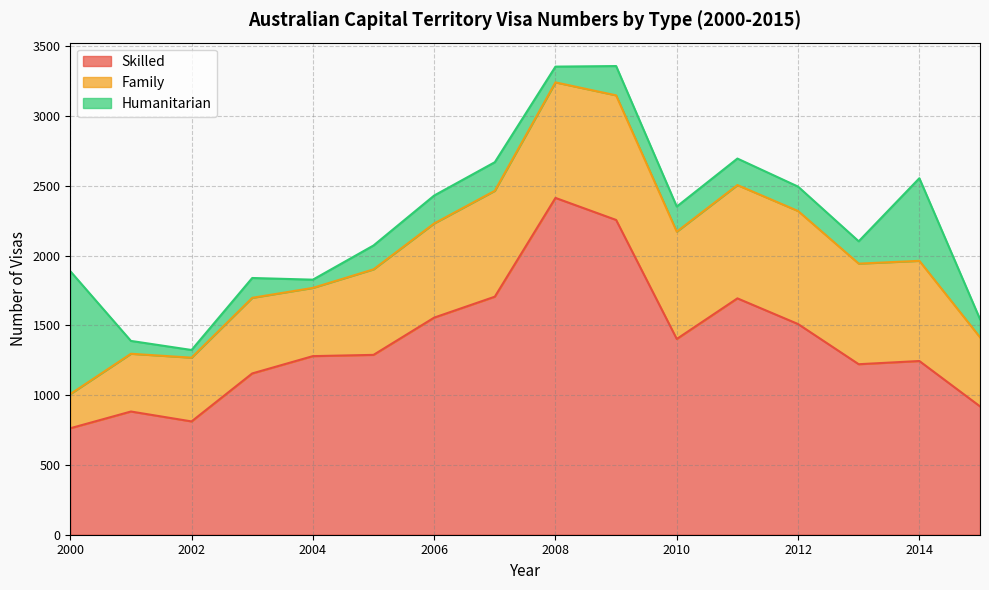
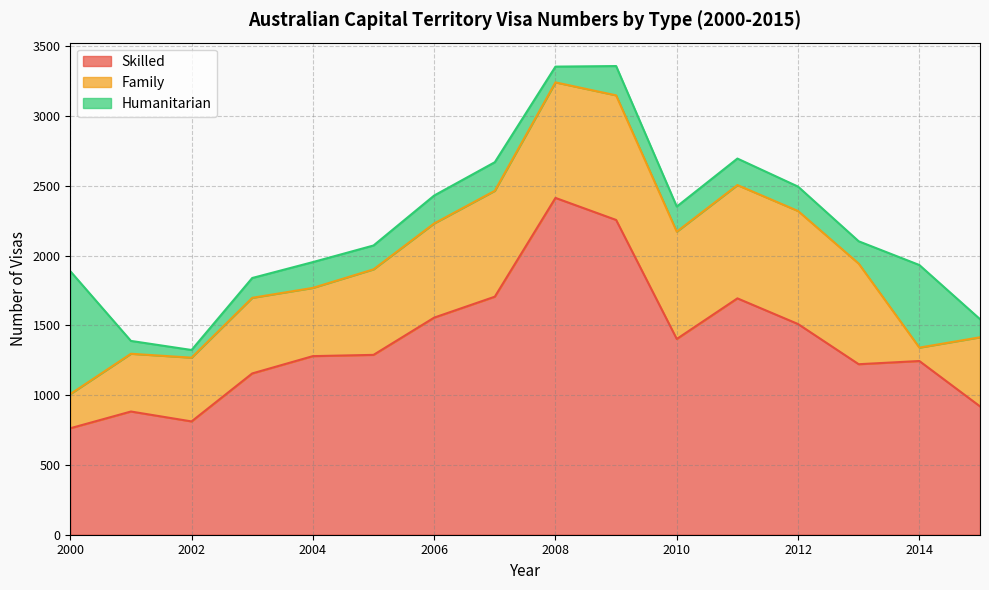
Humanitarian, 2004: 60 -> 190
Family, 2014: 720 -> 100
